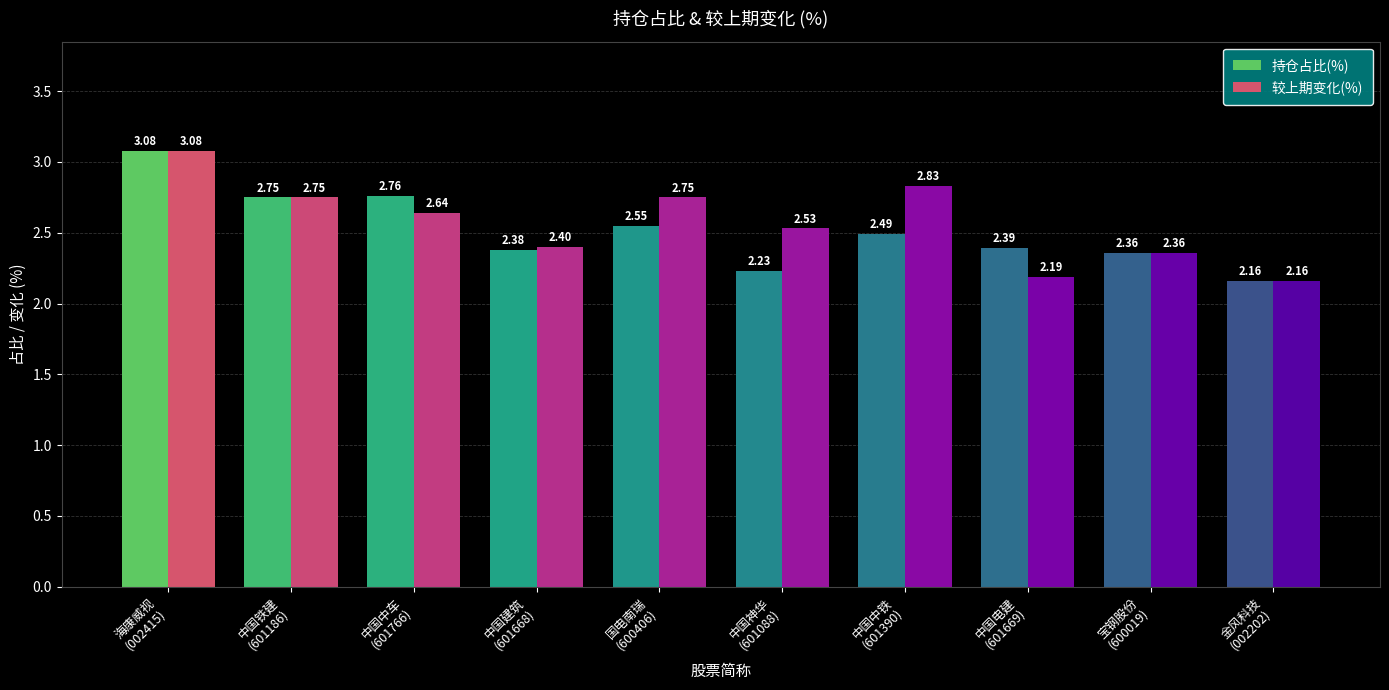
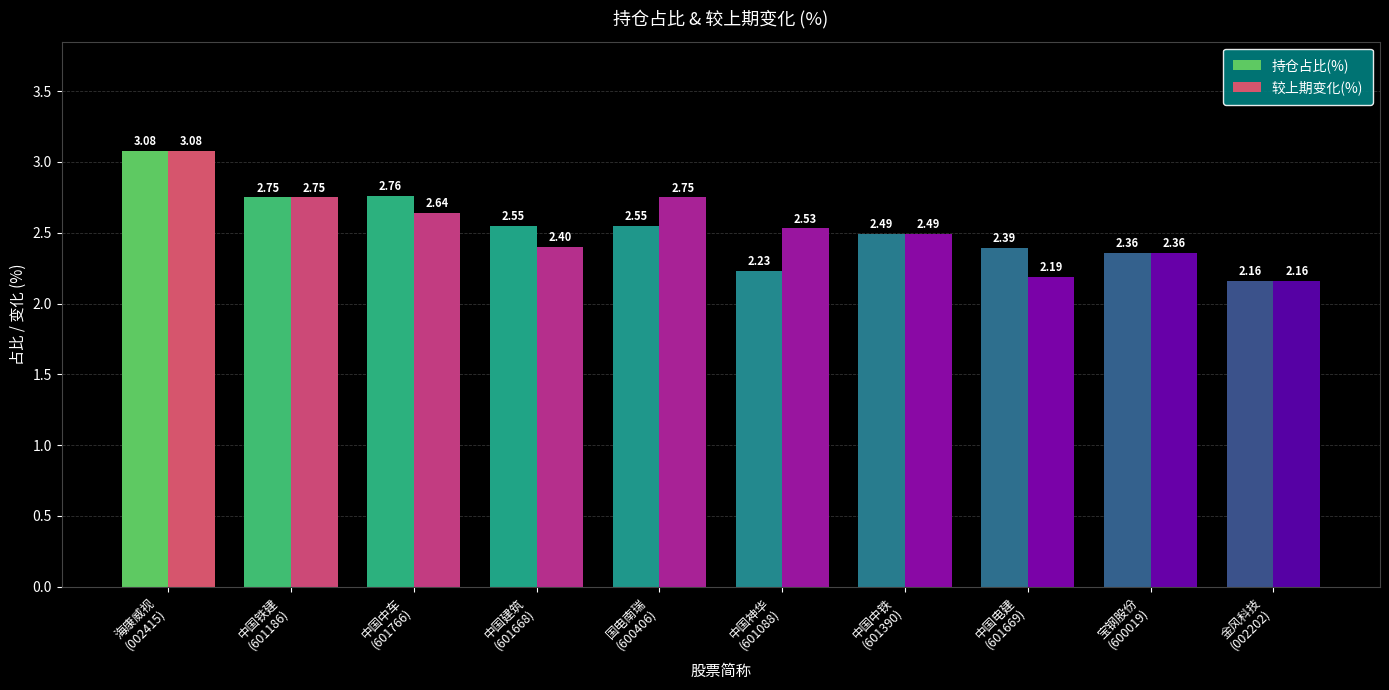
持仓占比(%), 中国建筑 (601668): 2.38 -> 2.55
较上期变化(%), 中国中铁 (601390): 2.83 -> 2.49
